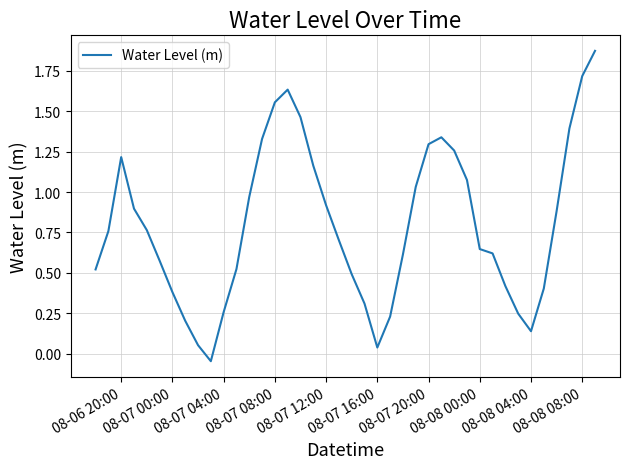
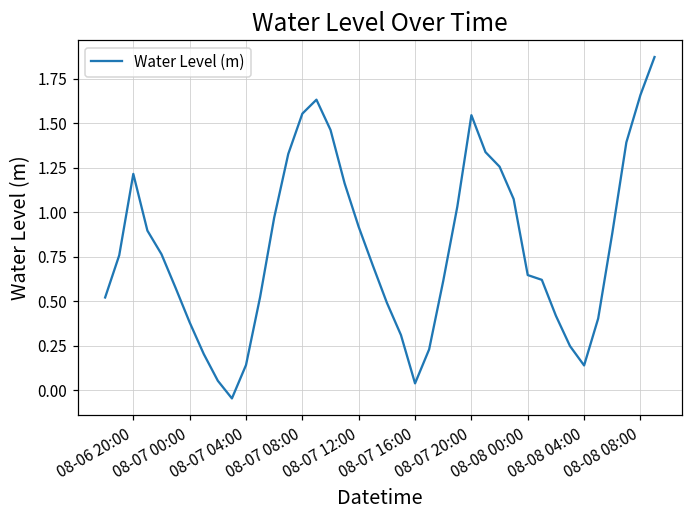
08-07 04:00: 0.26 -> 0.14
08-07 20:00: 1.30 -> 1.55
08-08 08:00: 1.72 -> 1.66
